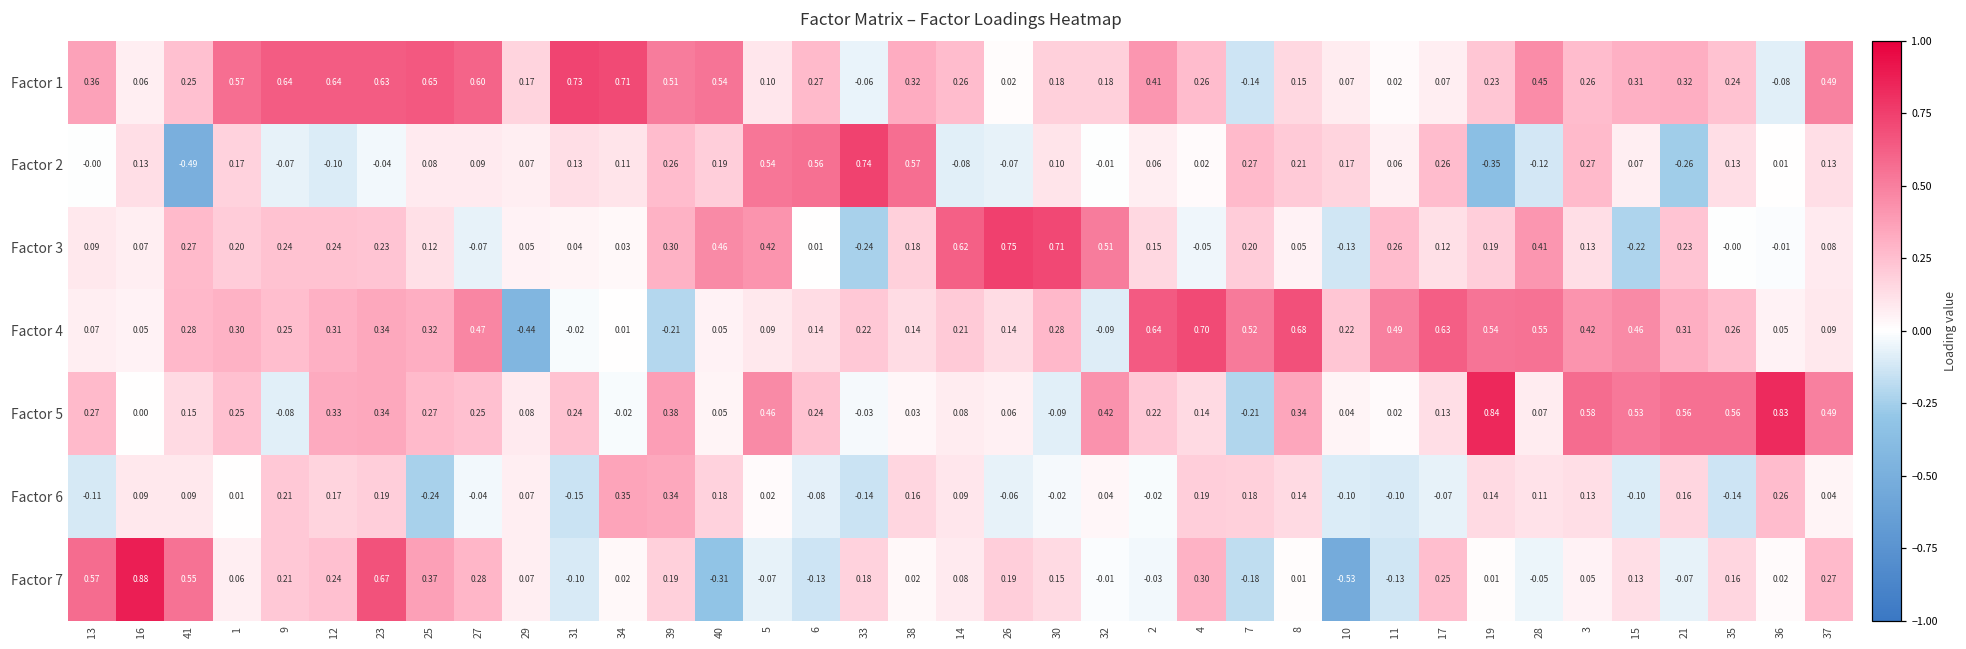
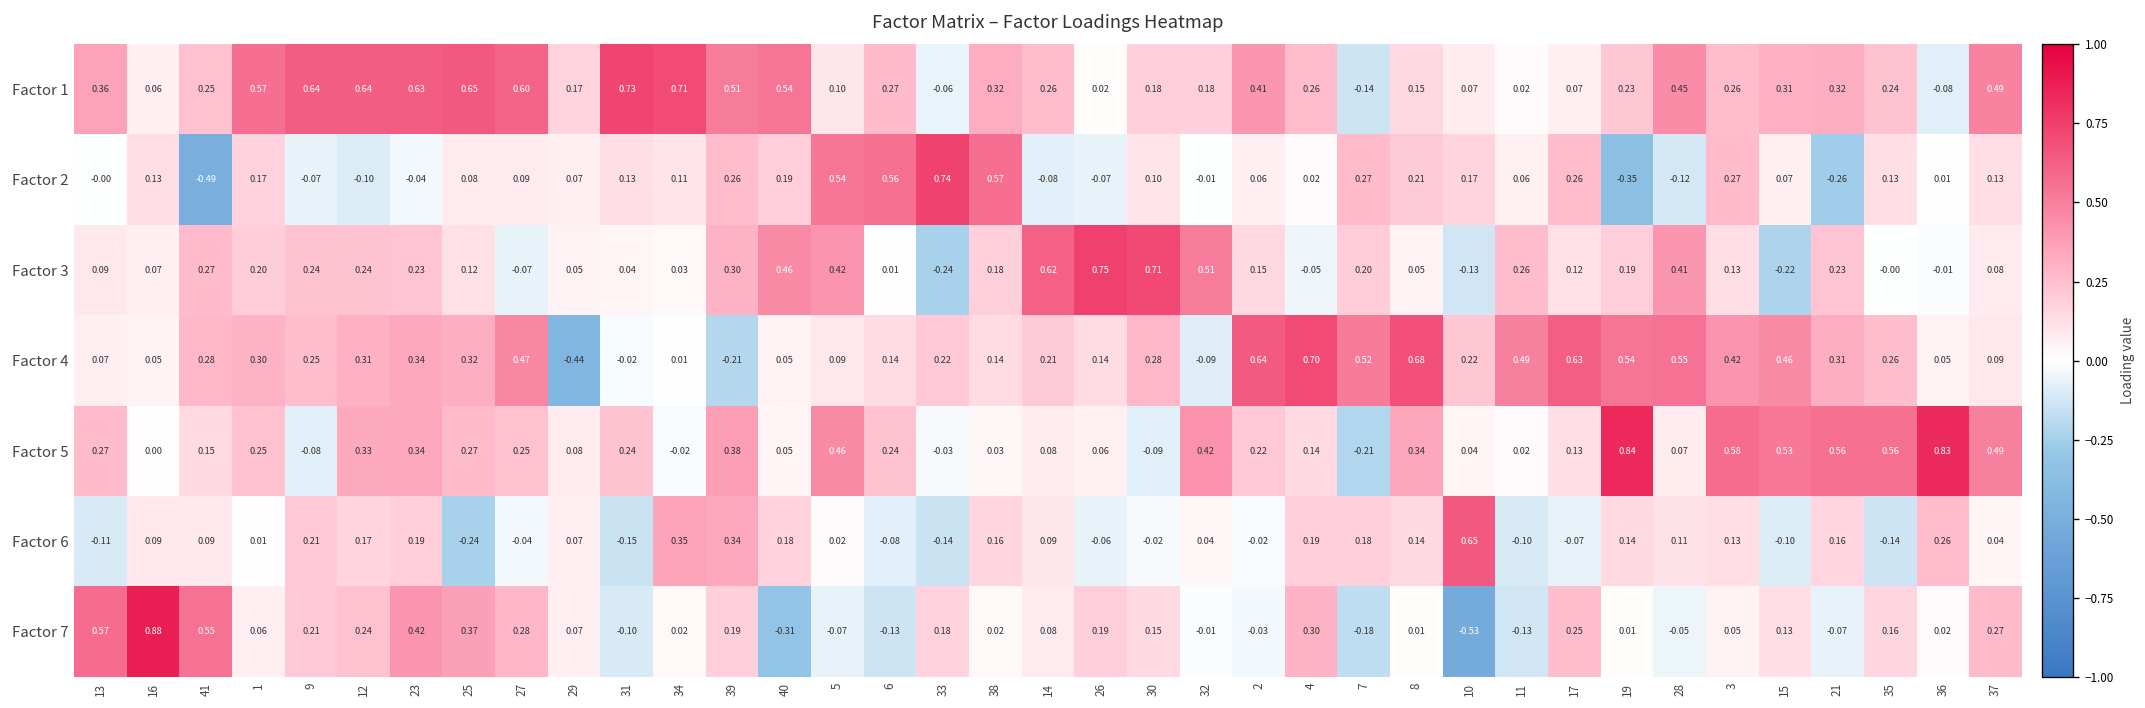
Factor 6, 10: -0.10 -> 0.65
Factor 7, 23: 0.67 -> 0.42
